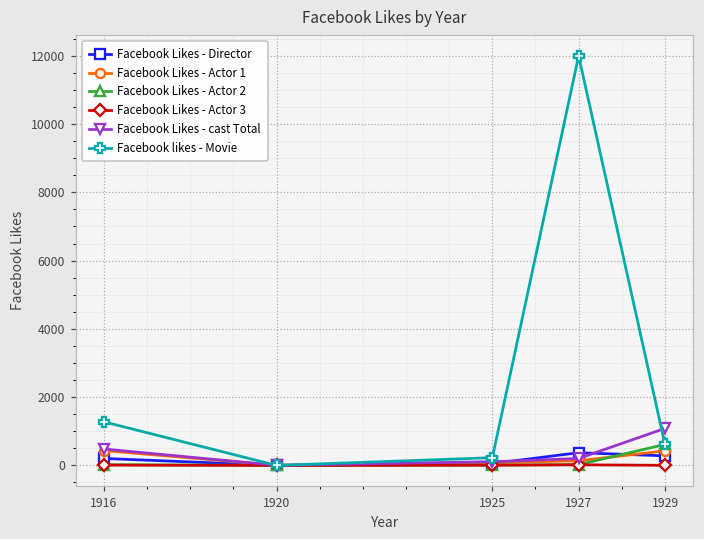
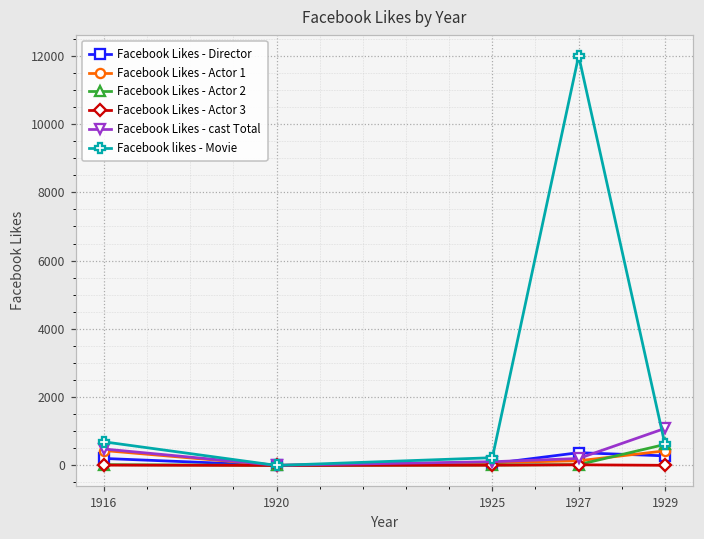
Facebook likes - Movie, 1916: 1300 -> 700
